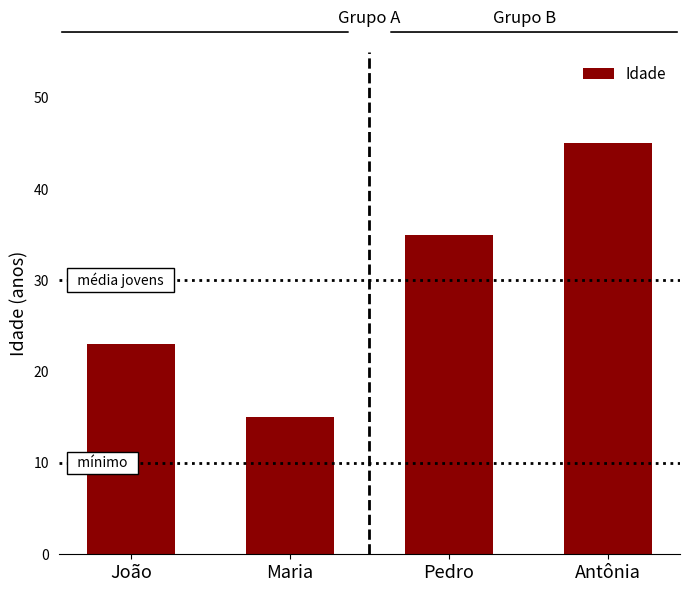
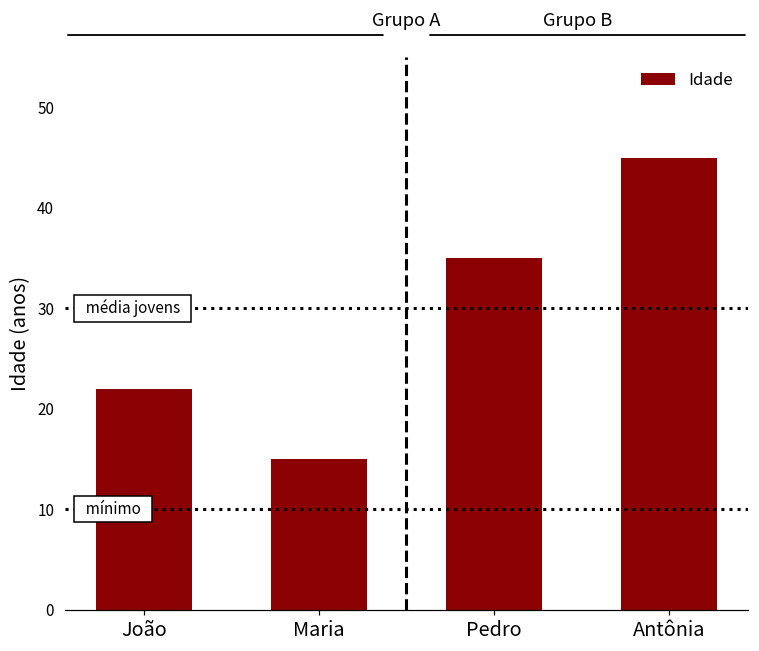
João: 23 -> 22
